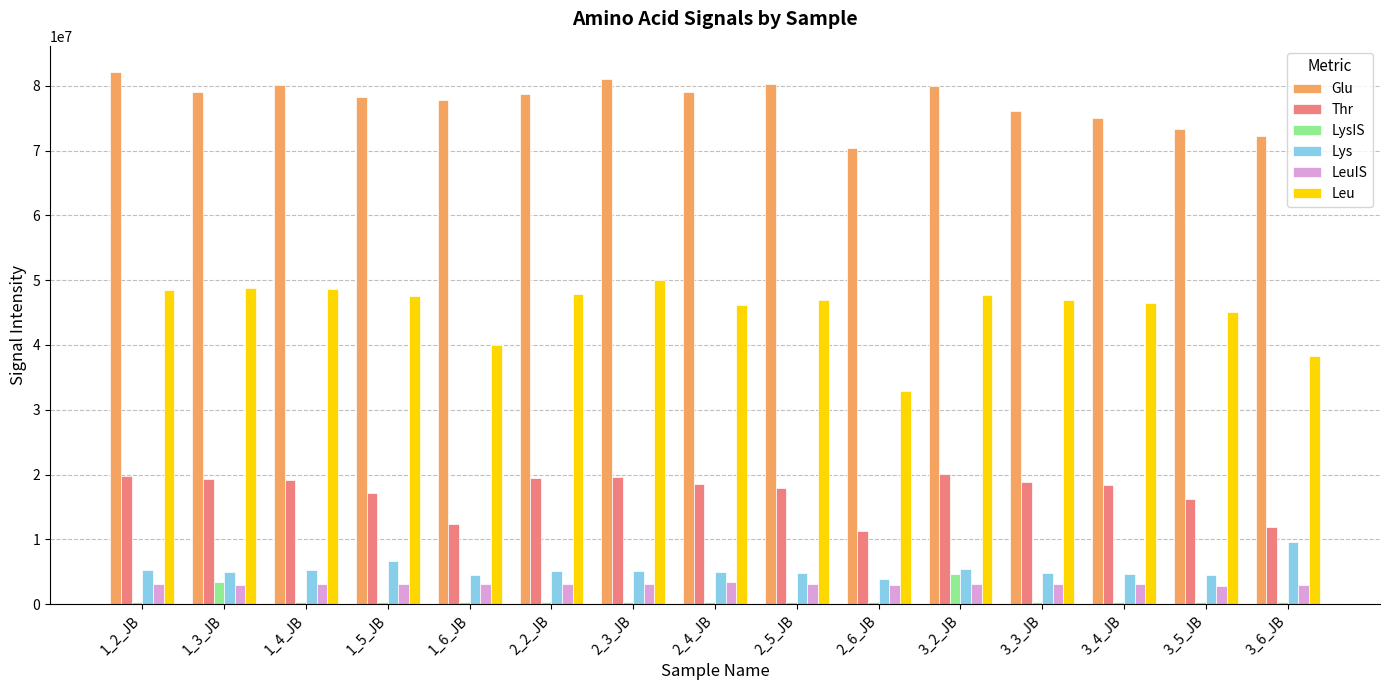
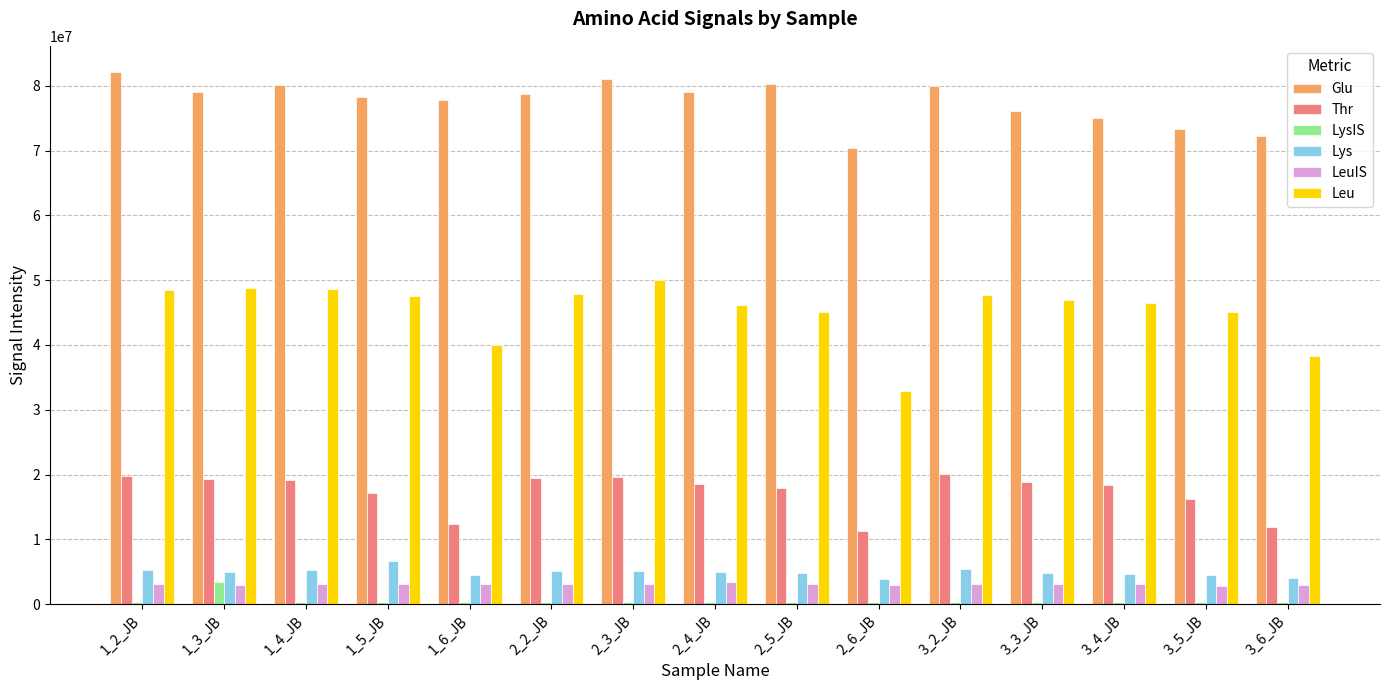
Leu, 2_5_JB: 47000000 -> 45000000
LysIS, 3_2_JB: 5000000 -> 0
Lys, 3_6_JB: 10000000 -> 4000000
